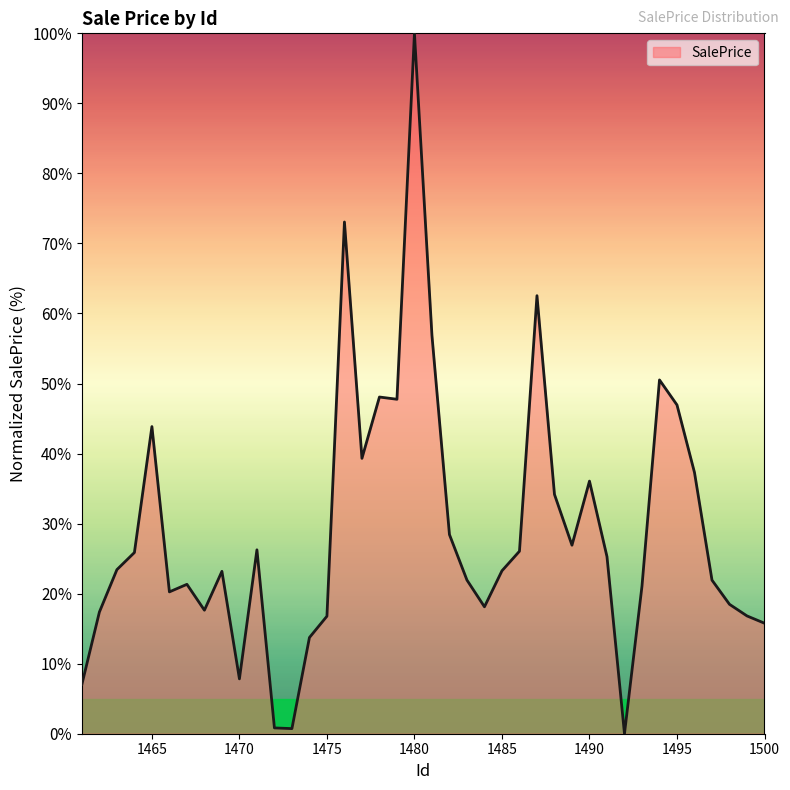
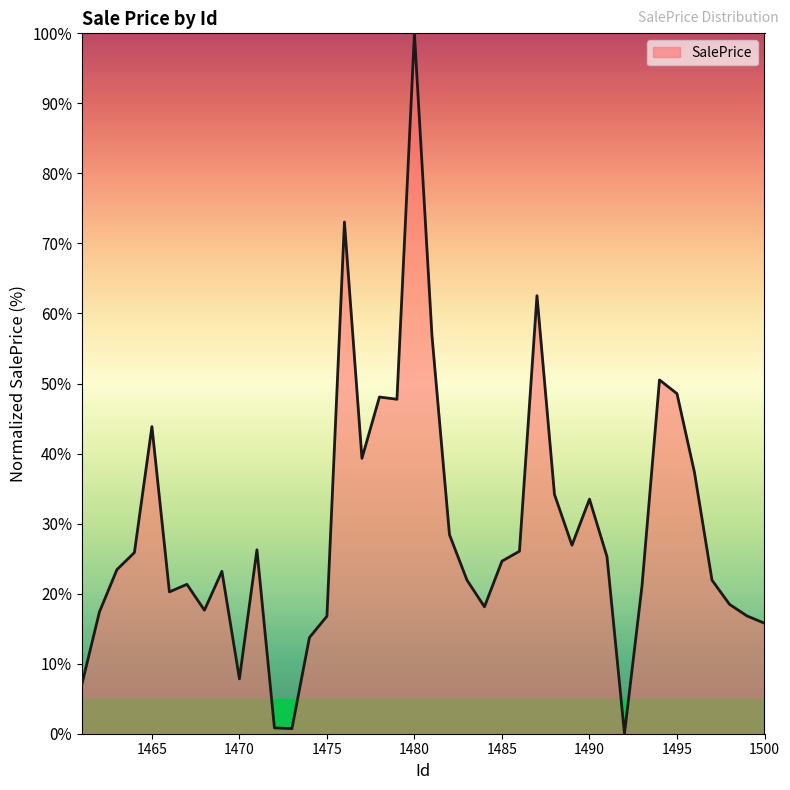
1485: 23% -> 25%
1490: 36% -> 33%
1495: 47% -> 49%
